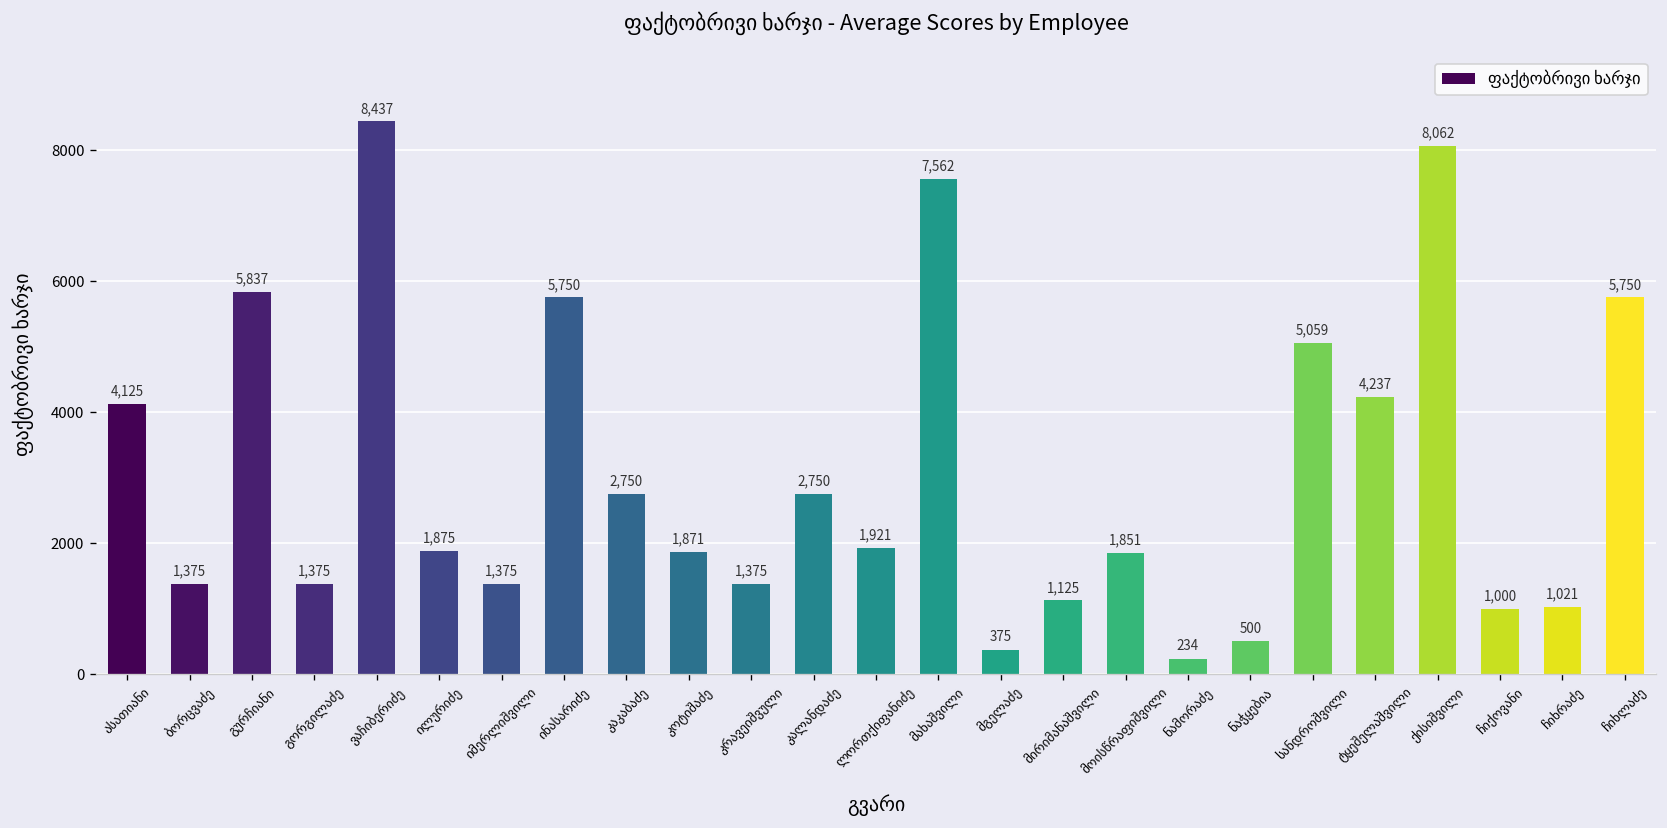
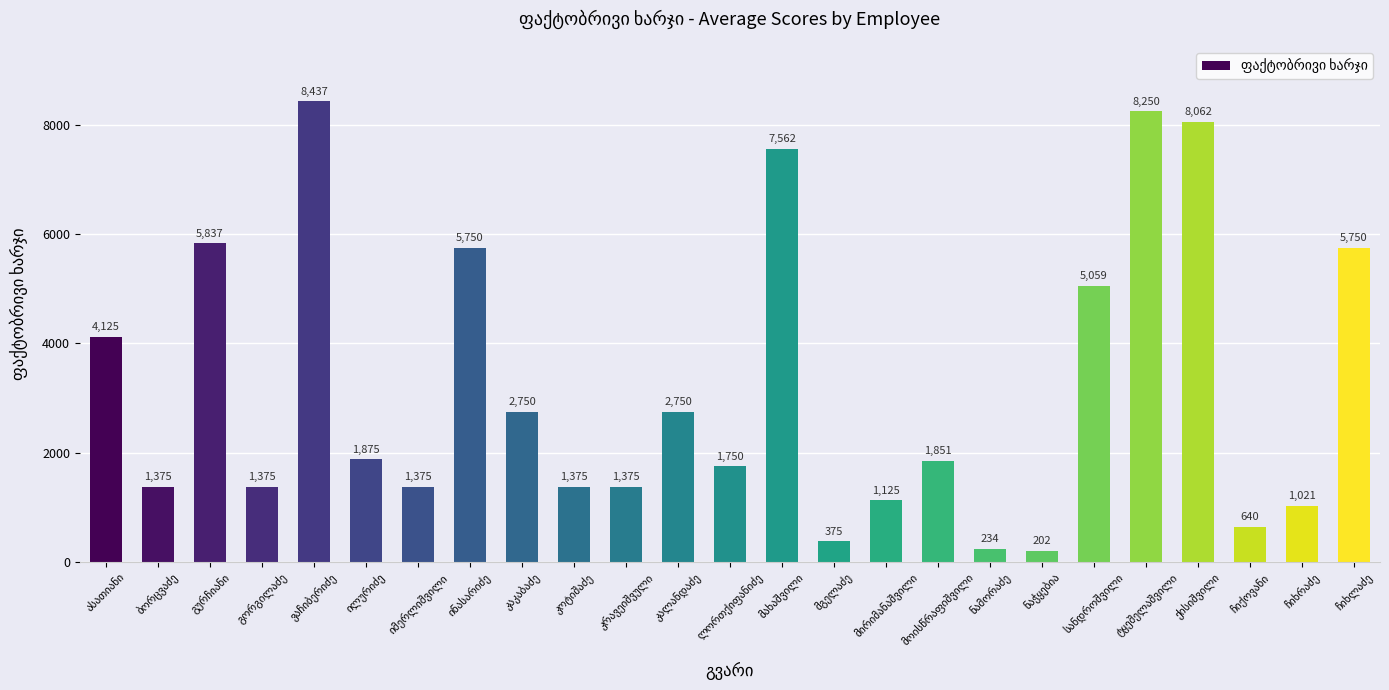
კოტიშაძე: 1,871 -> 1,375
ლორთქიფანიძე: 1,921 -> 1,750
ნაჭყებია: 500 -> 202
ტყეშელაშვილი: 4,237 -> 8,250
ჩიქოვანი: 1,000 -> 640
